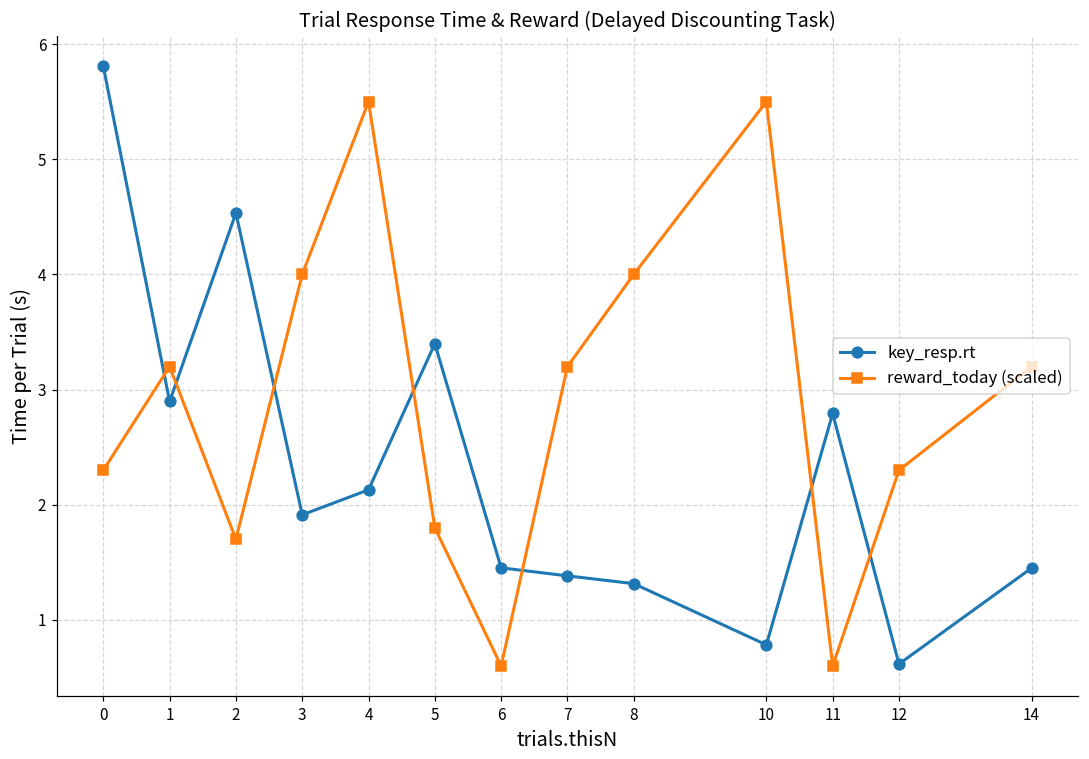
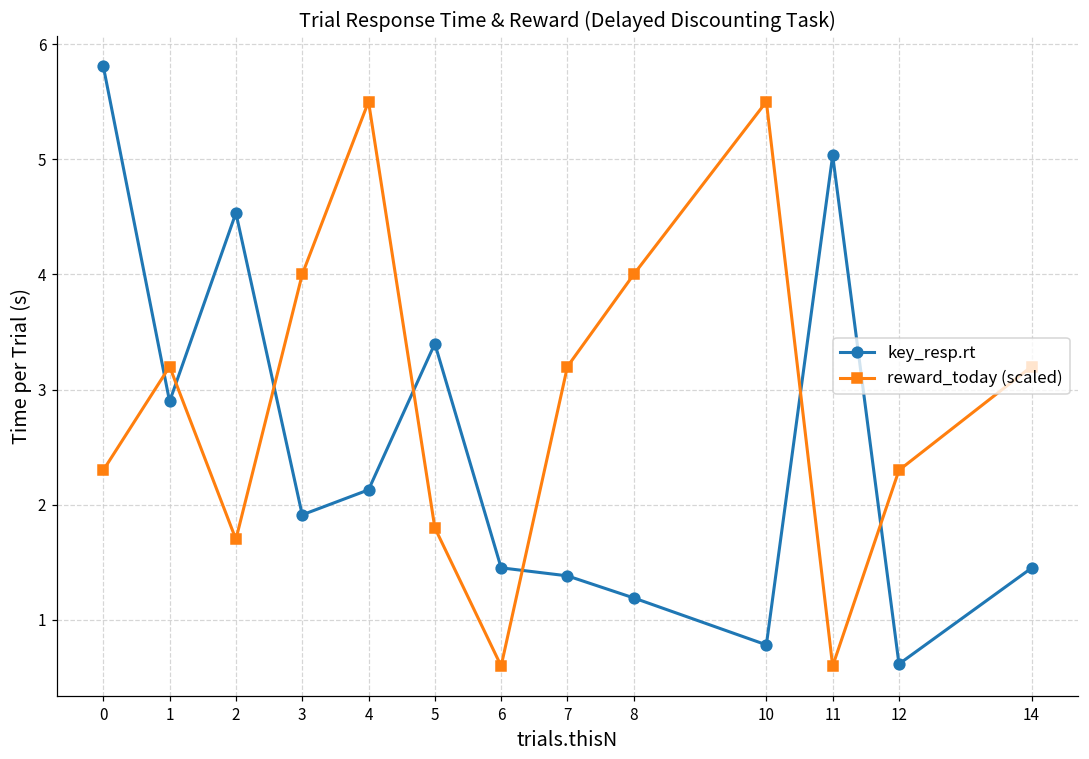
key_resp.rt, 8: 1.32 -> 1.19
key_resp.rt, 11: 2.79 -> 5.03
